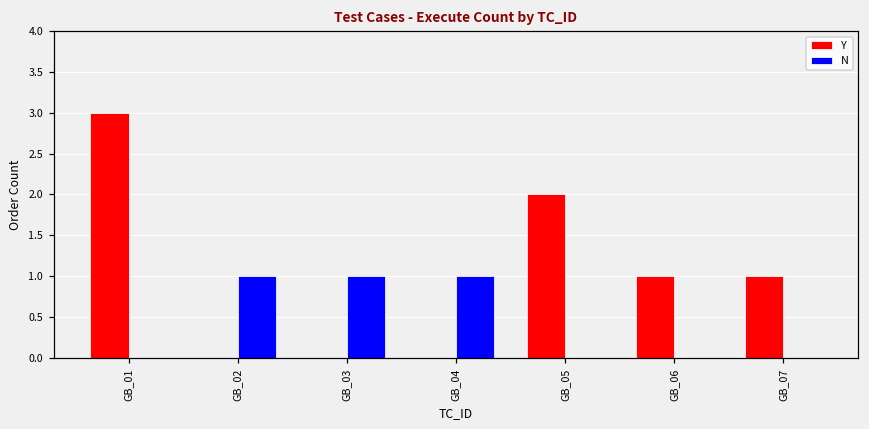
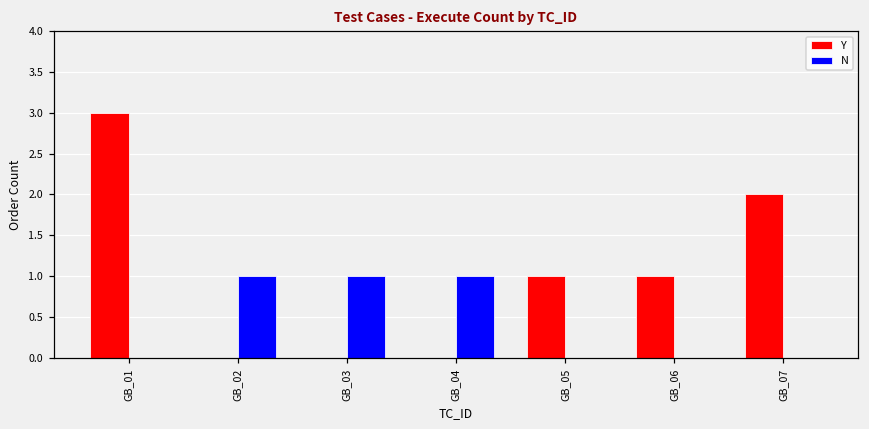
Y, GB_05: 2 -> 1
Y, GB_07: 1 -> 2
